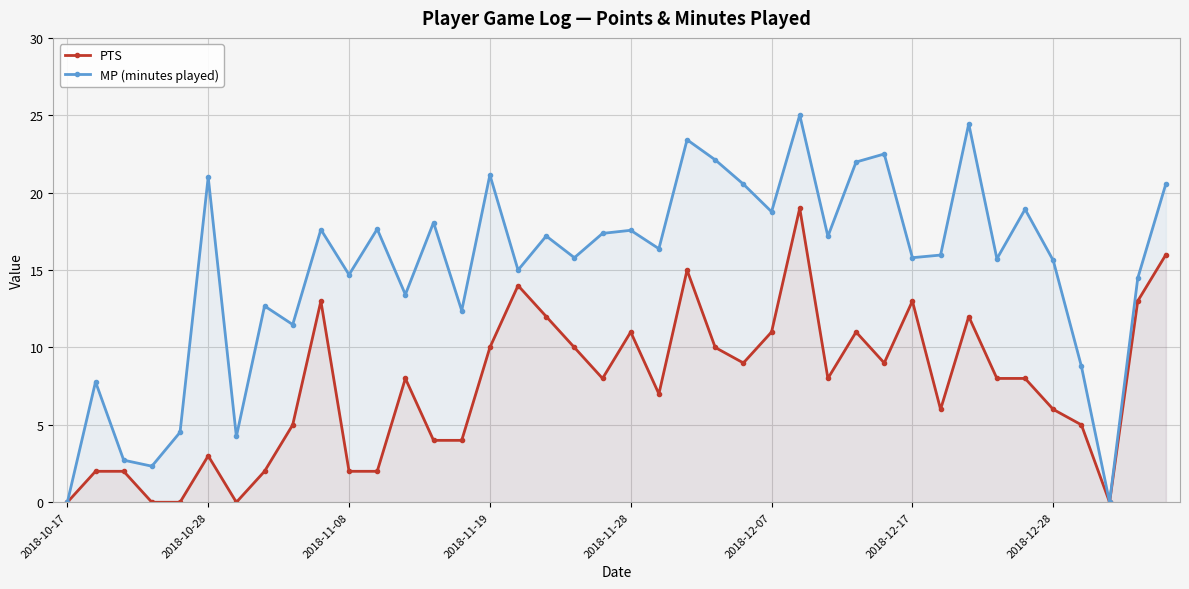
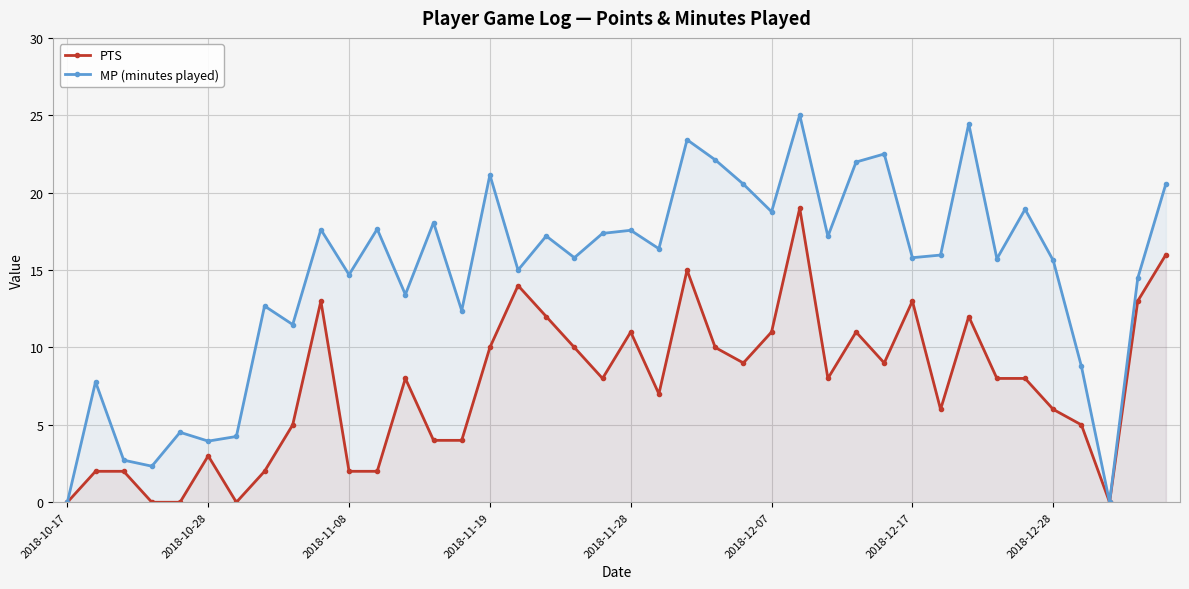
MP (minutes played), 2018-10-28: 21.0 -> 4.0
